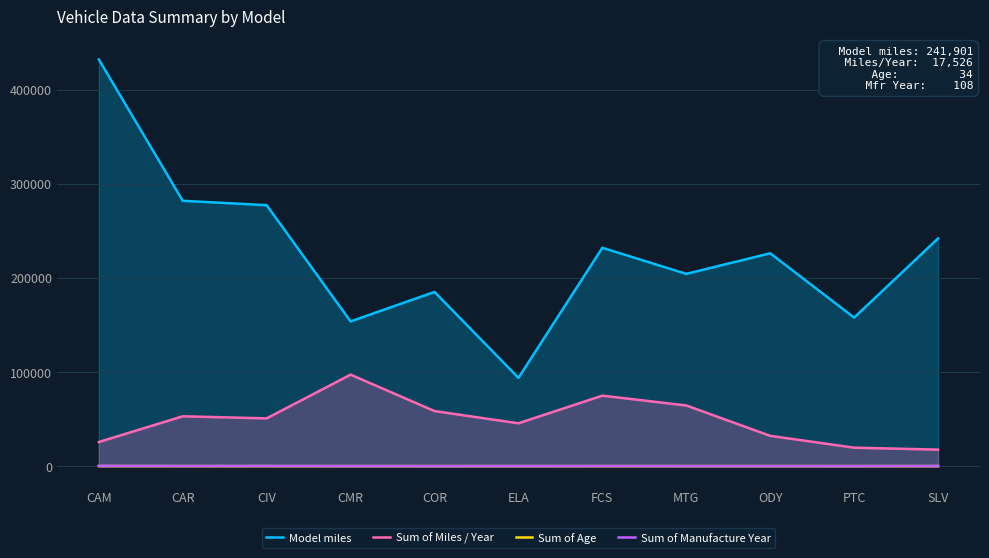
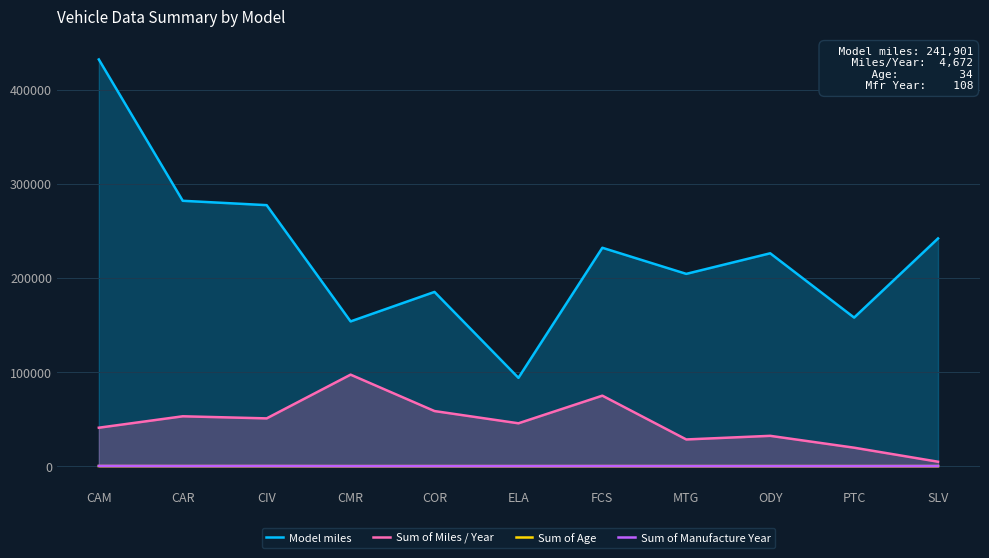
Sum of Miles / Year, CAM: 30000 -> 40000
Sum of Miles / Year, MTG: 60000 -> 30000
Sum of Miles / Year, SLV: 17,526 -> 4,672
